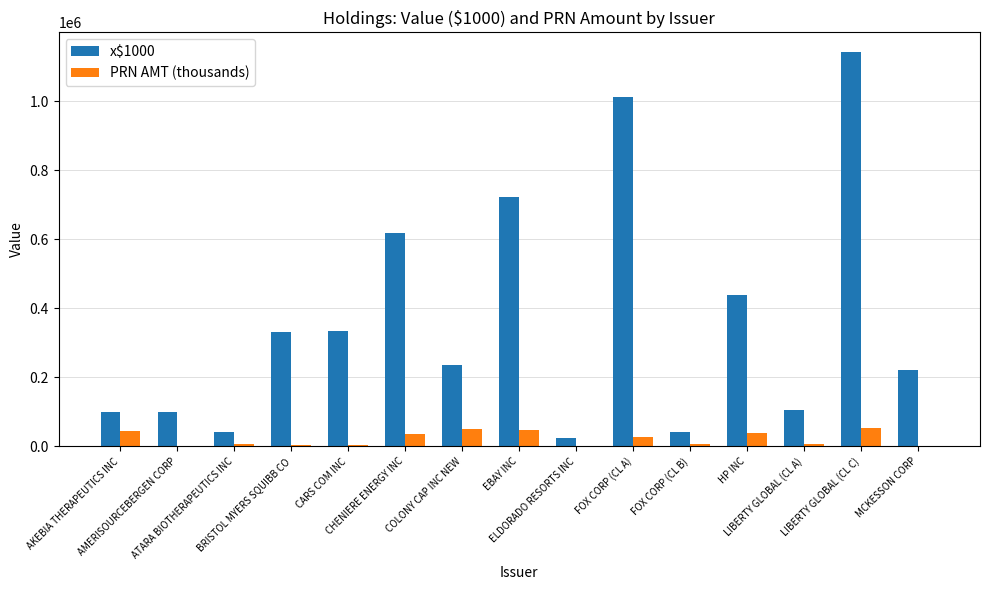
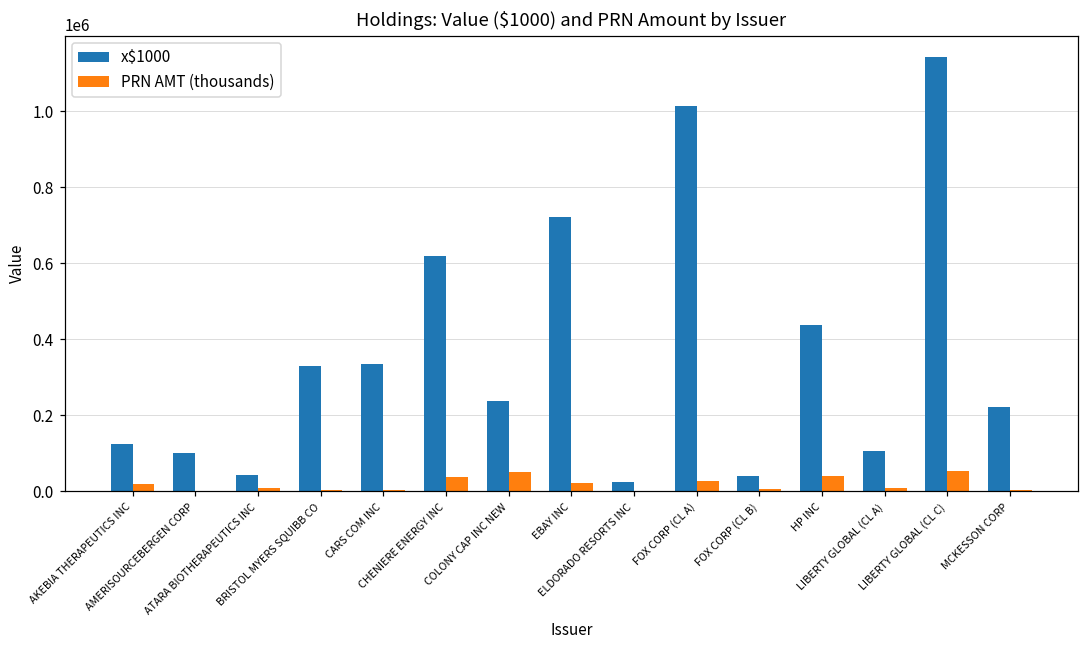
x$1000, AKEBIA THERAPEUTICS INC: 100000 -> 120000
PRN AMT (thousands), AKEBIA THERAPEUTICS INC: 50000 -> 20000
PRN AMT (thousands), EBAY INC: 50000 -> 20000
